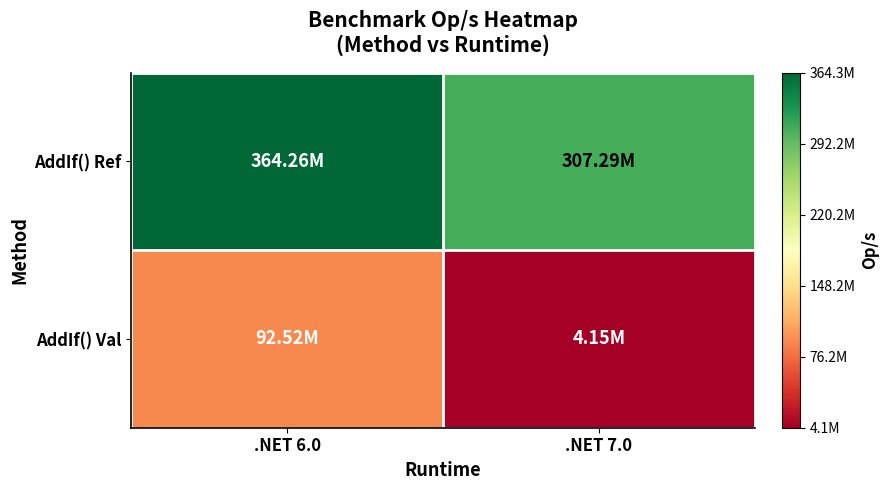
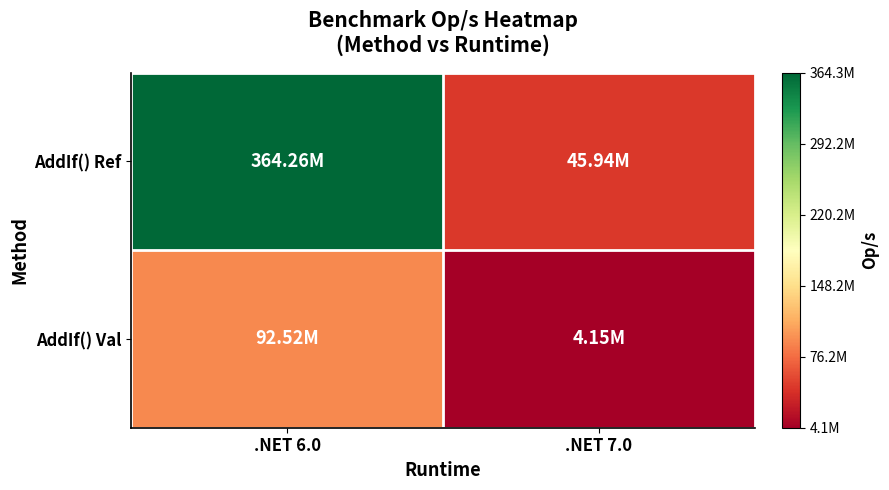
AddIf() Ref, .NET 7.0: 307.29M -> 45.94M
